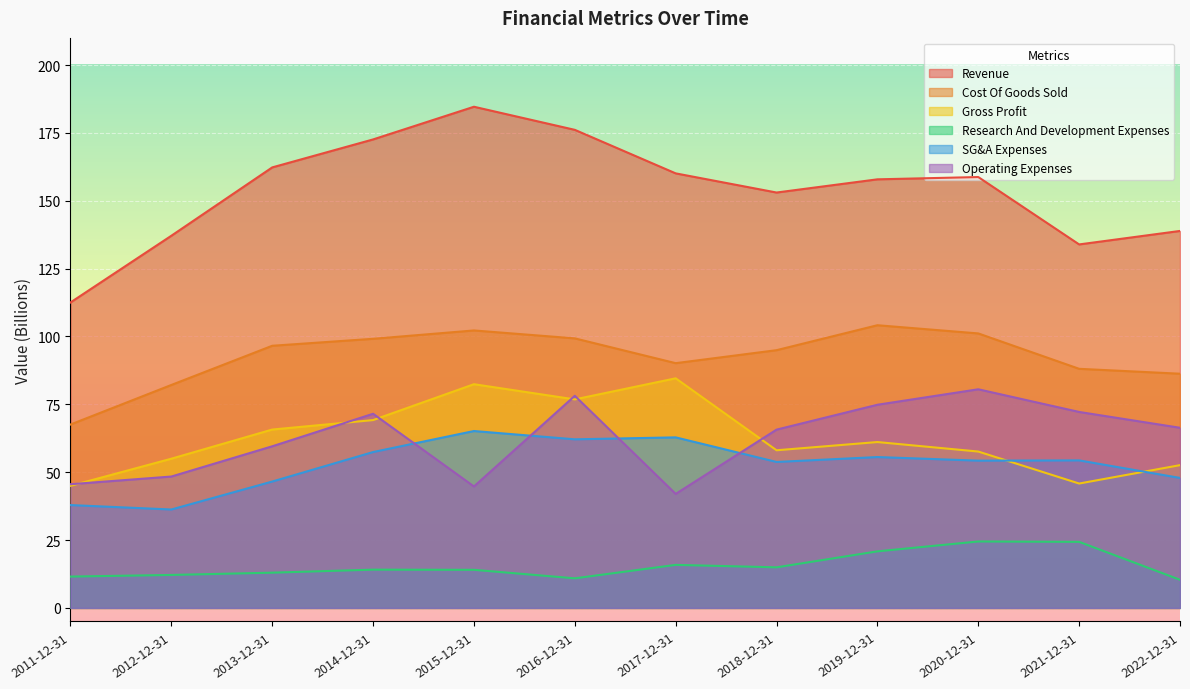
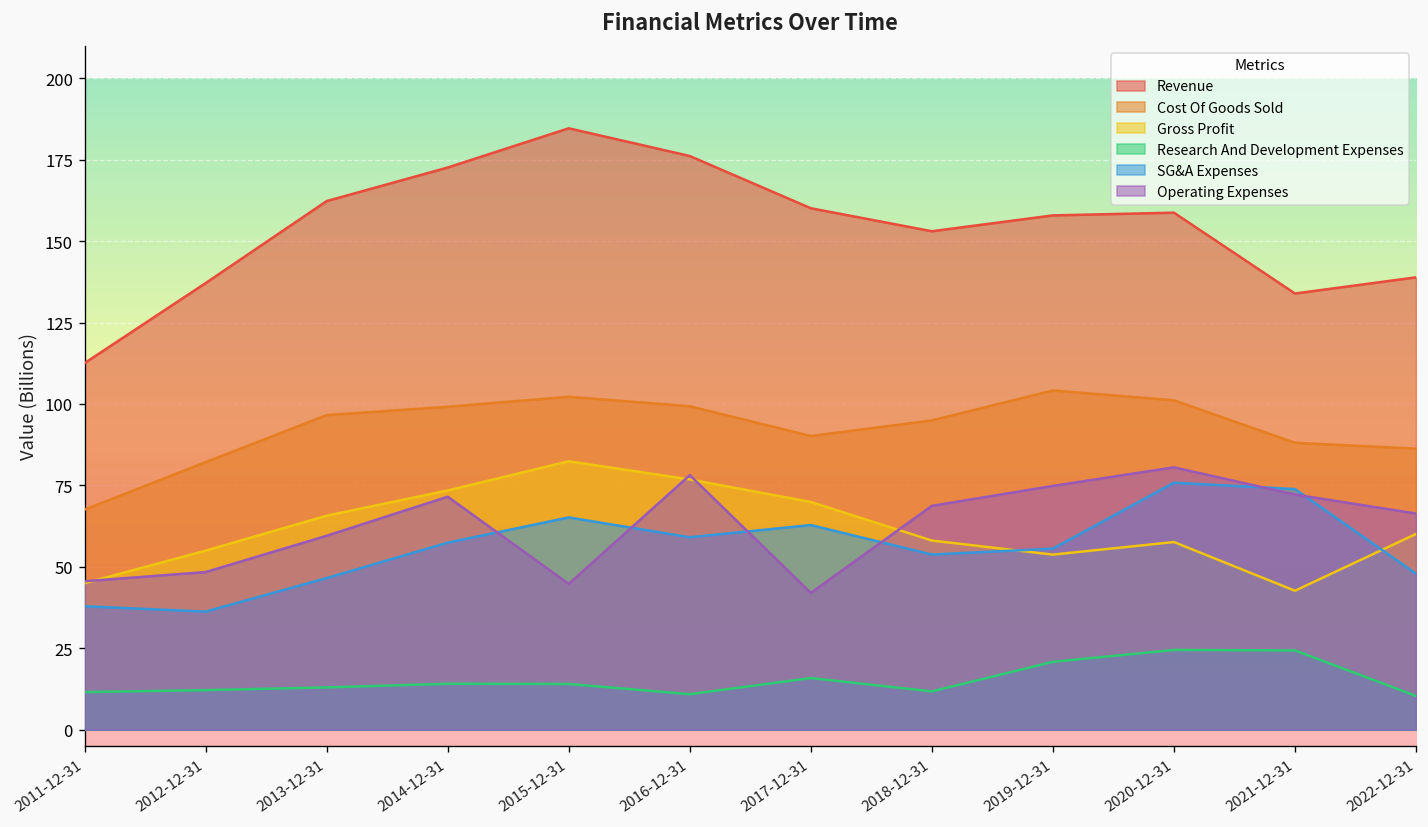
Gross Profit, 2014-12-31: 69 -> 73
SG&A Expenses, 2016-12-31: 62 -> 59
Gross Profit, 2017-12-31: 85 -> 70
Research And Development Expenses, 2018-12-31: 15 -> 12
Operating Expenses, 2018-12-31: 66 -> 69
Gross Profit, 2019-12-31: 61 -> 54
SG&A Expenses, 2020-12-31: 54 -> 76
Gross Profit, 2021-12-31: 46 -> 43
SG&A Expenses, 2021-12-31: 54 -> 74
Gross Profit, 2022-12-31: 53 -> 60
